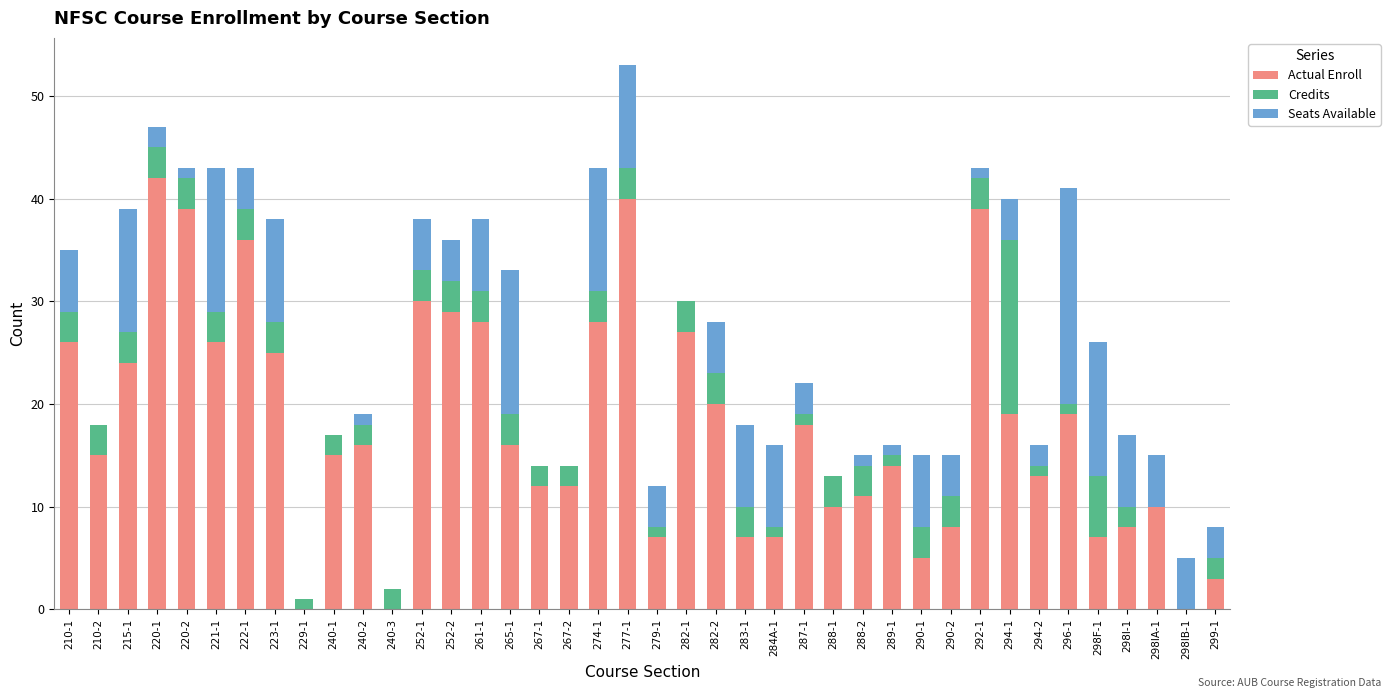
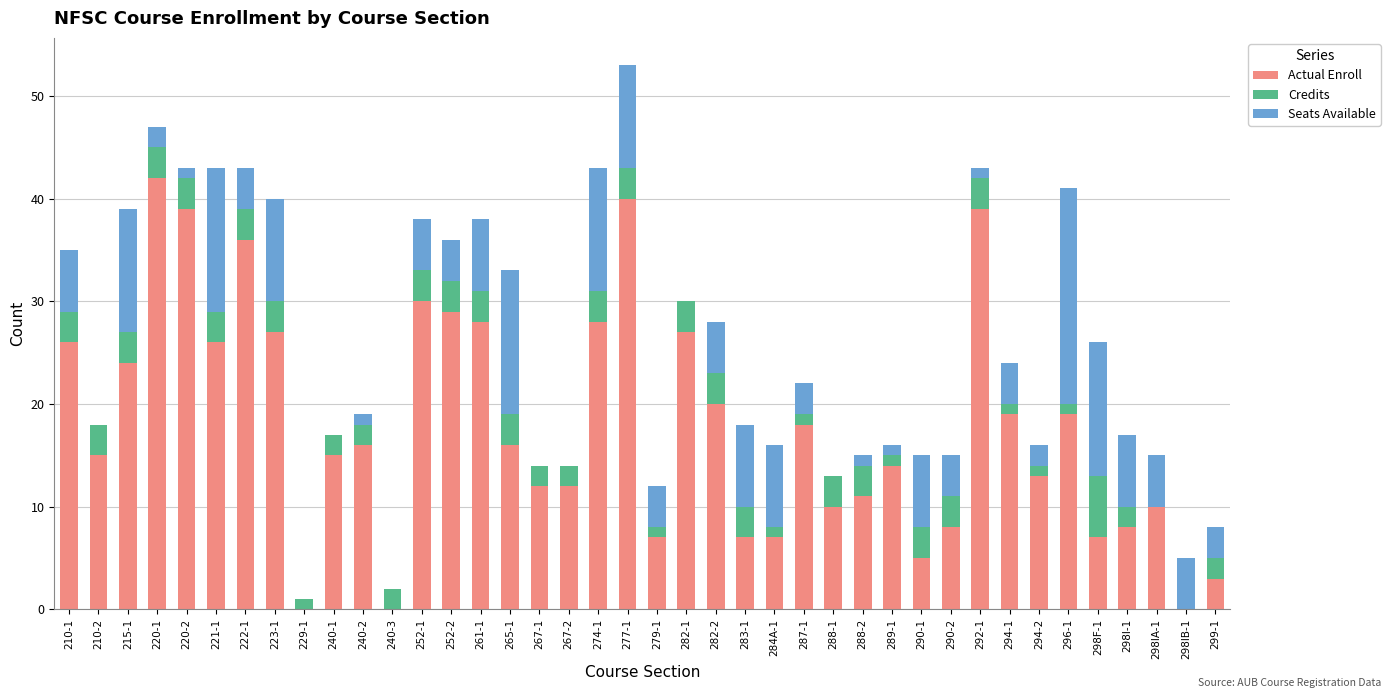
Actual Enroll, 223-1: 25 -> 27
Credits, 294-1: 17 -> 1
